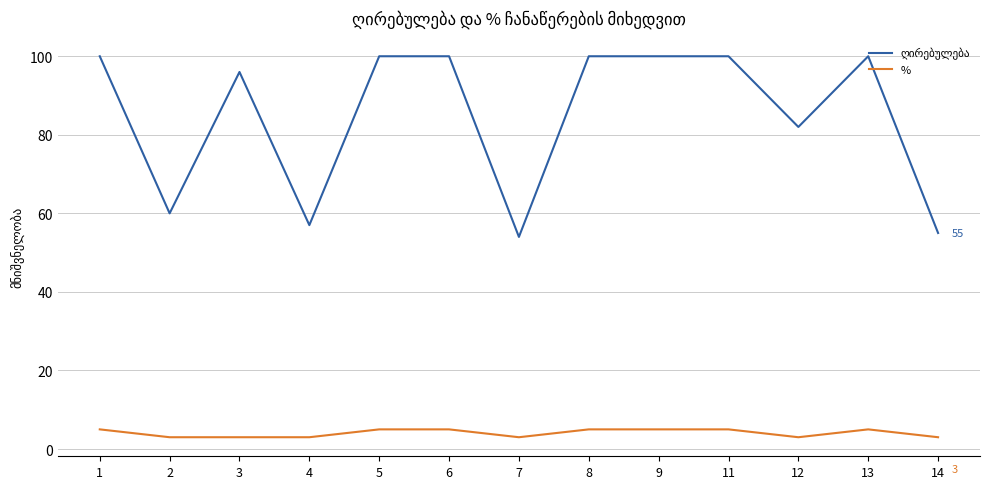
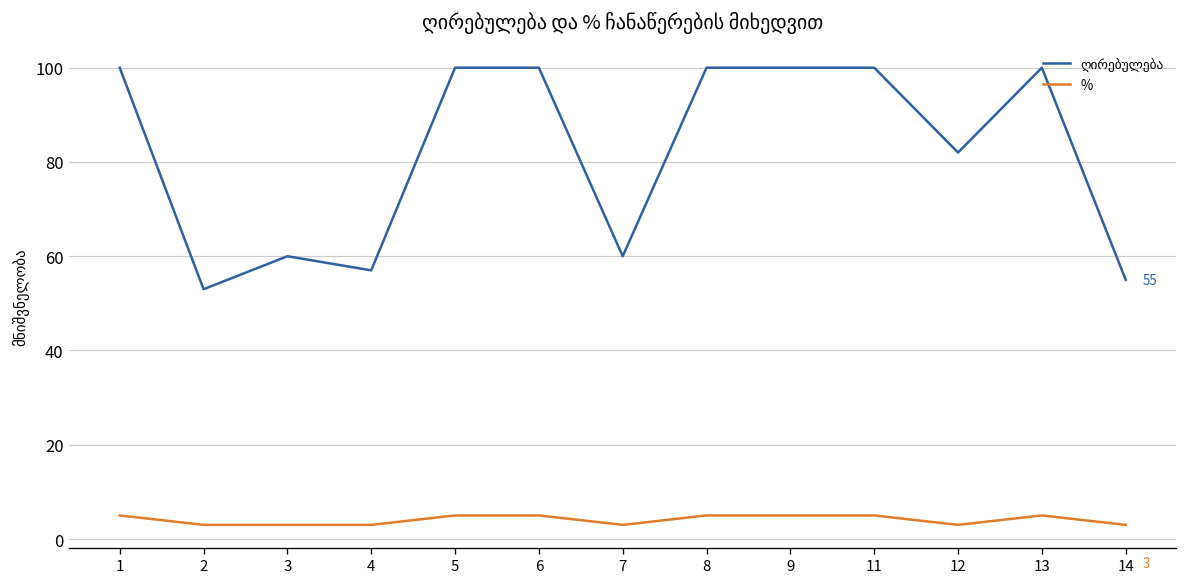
ღირებულება, 2: 60 -> 53
ღირებულება, 3: 96 -> 60
ღირებულება, 7: 54 -> 60
